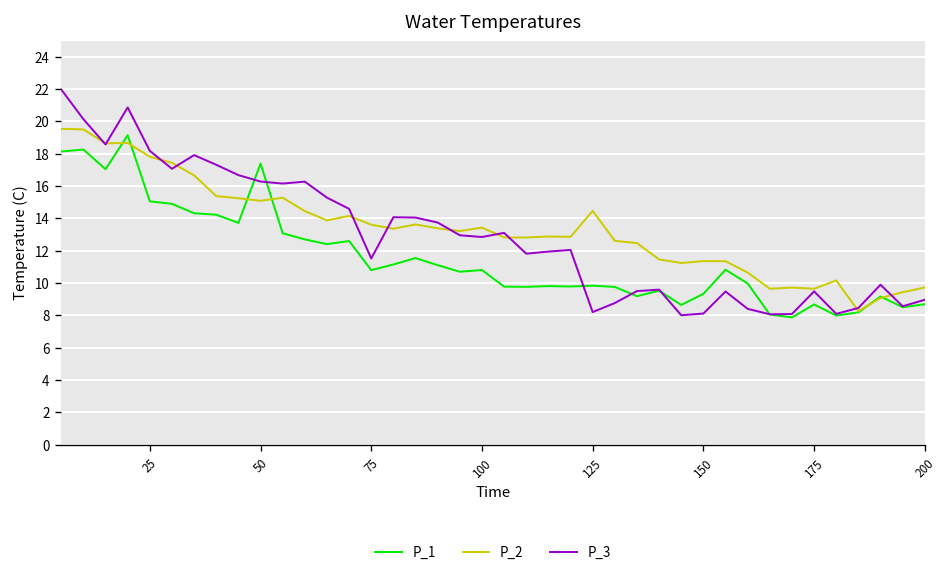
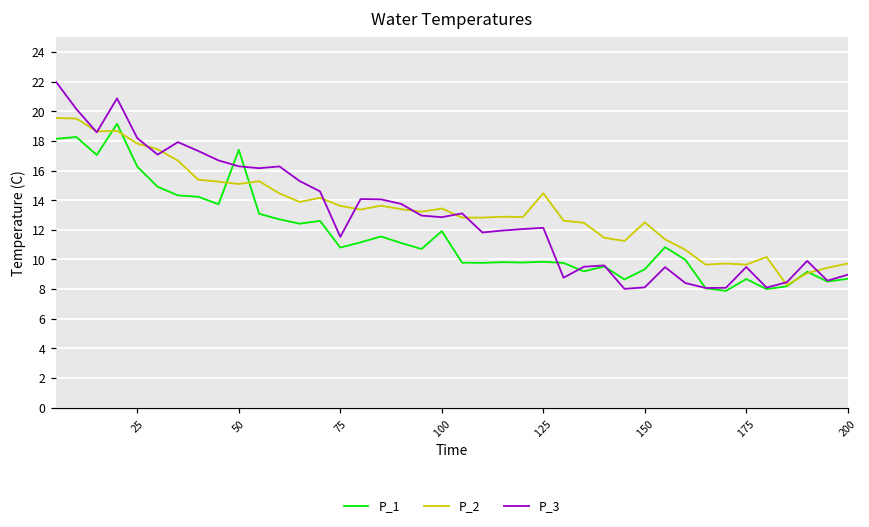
P_1, 25: 15.1 -> 16.3
P_1, 100: 10.8 -> 11.9
P_3, 125: 8.2 -> 12.1
P_2, 150: 11.4 -> 12.5
